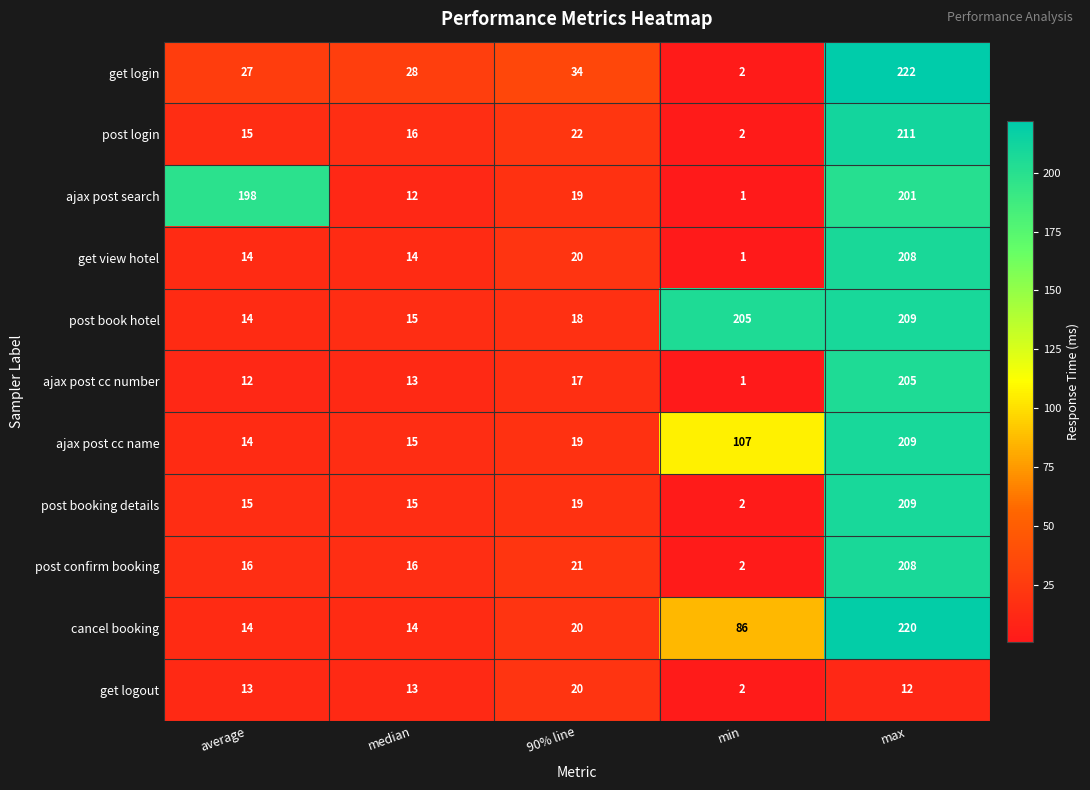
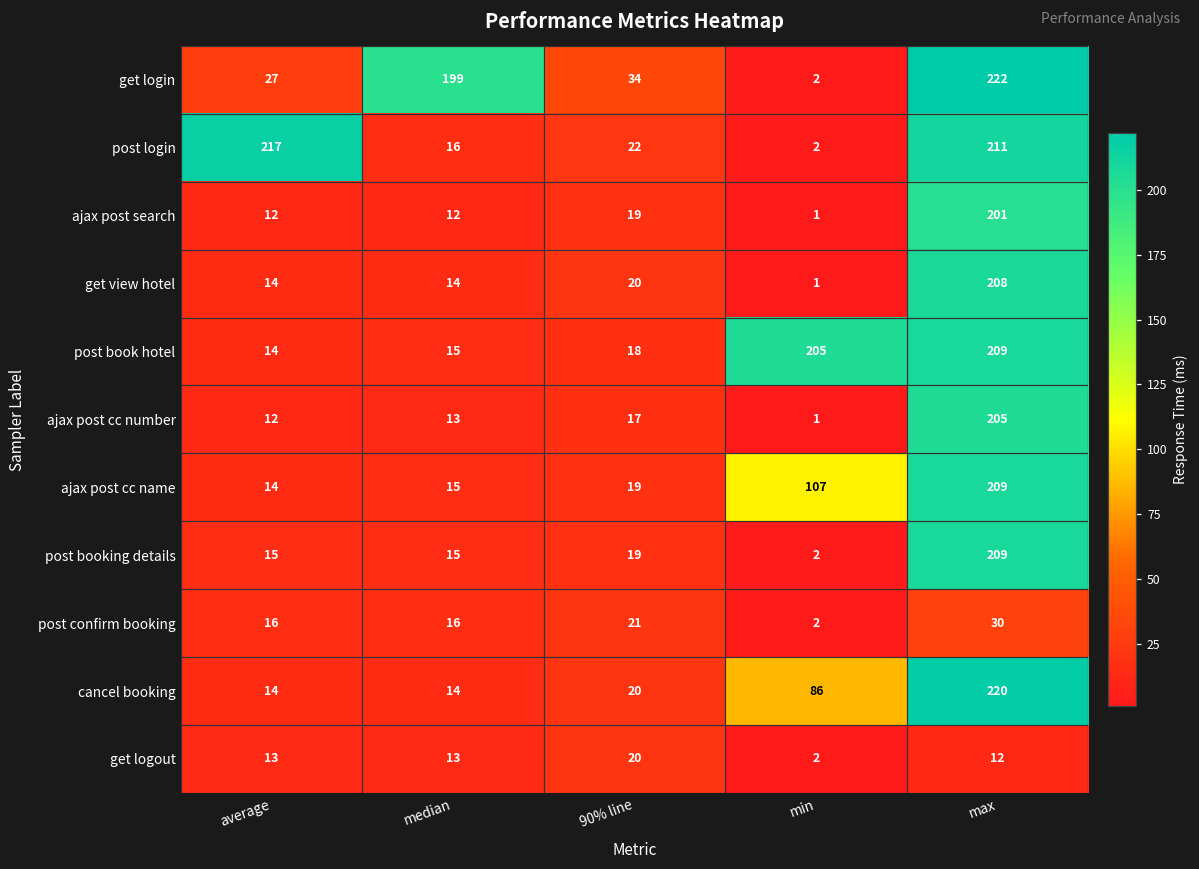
get login, median: 28 -> 199
post login, average: 15 -> 217
ajax post search, average: 198 -> 12
post confirm booking, max: 208 -> 30
